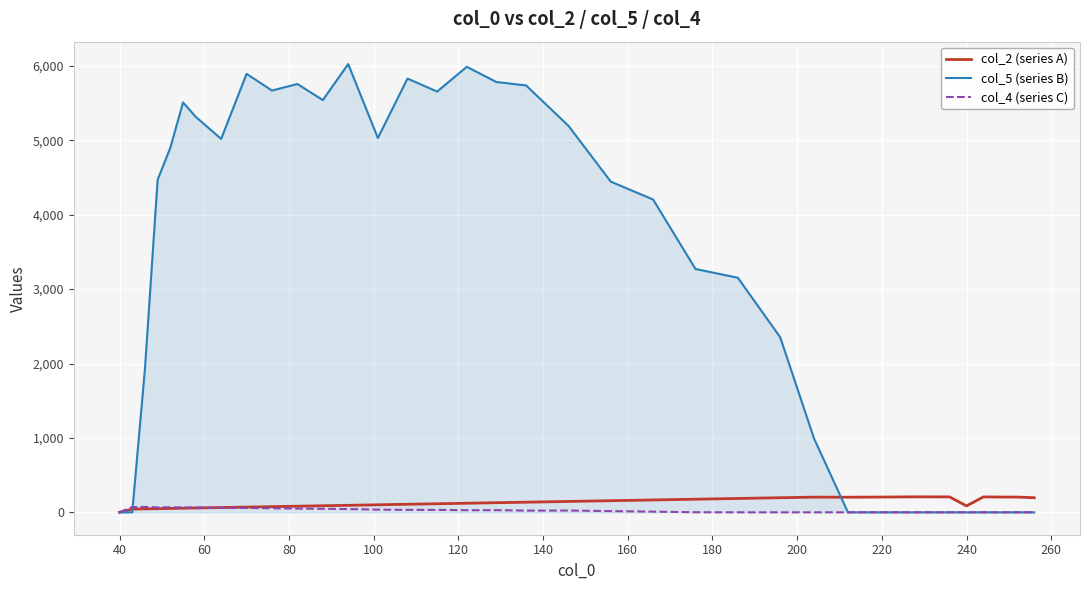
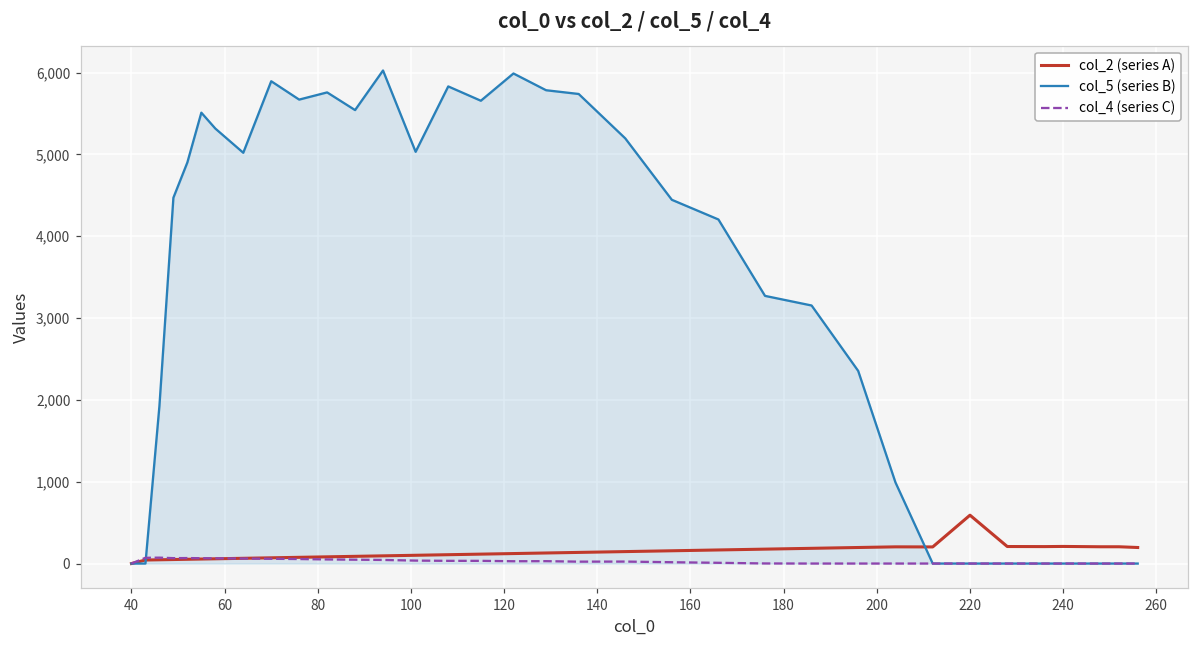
col_2 (series A), 220: 200 -> 600
col_2 (series A), 240: 100 -> 200
